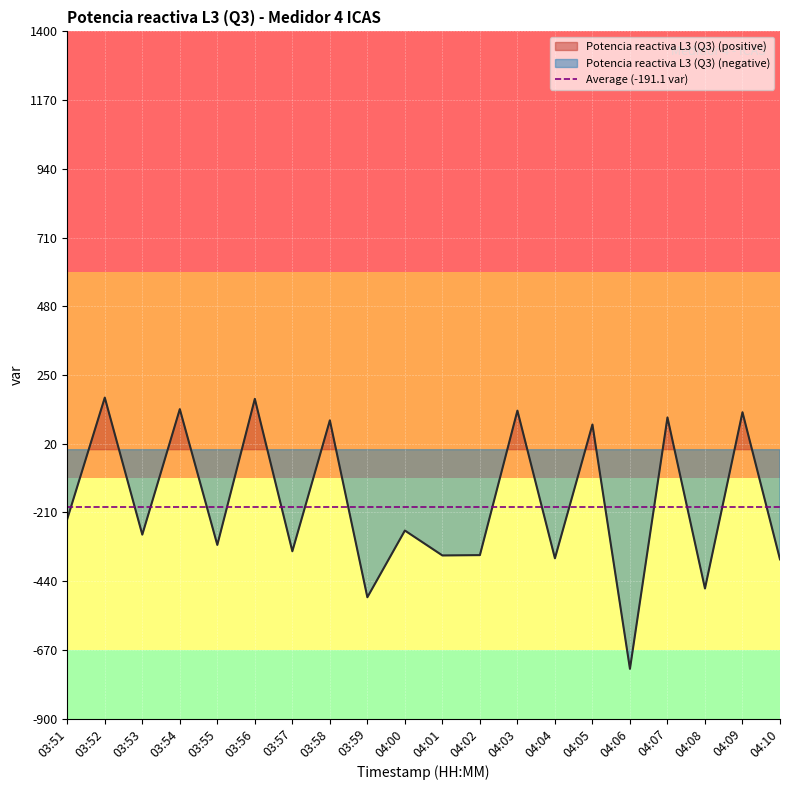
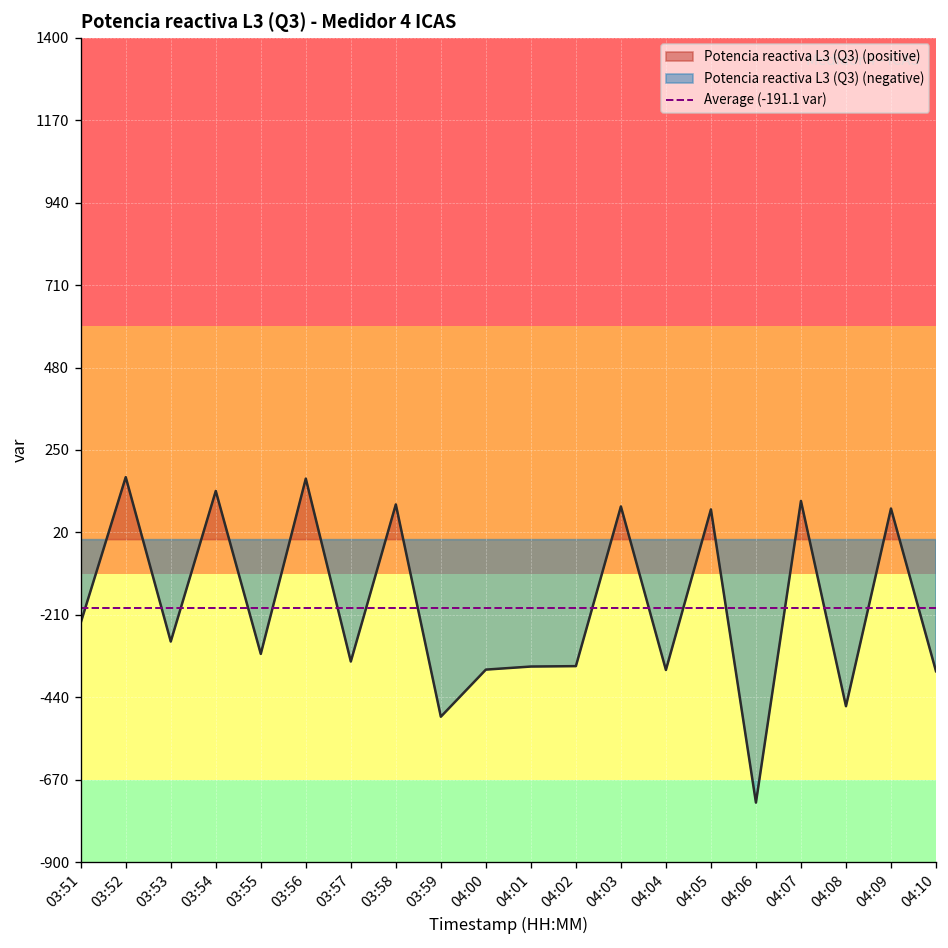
04:00: -270 -> -360
04:03: 130 -> 90
04:09: 130 -> 90
